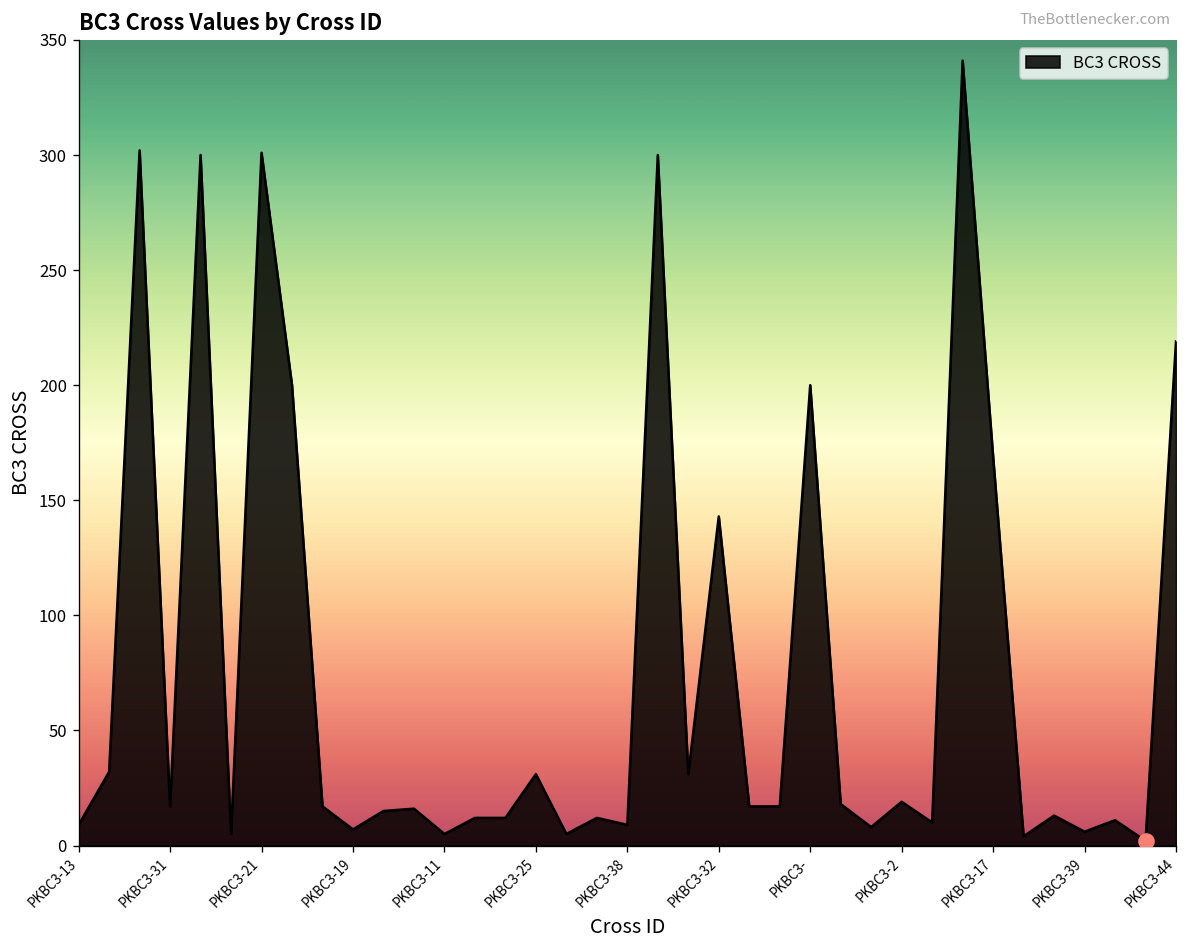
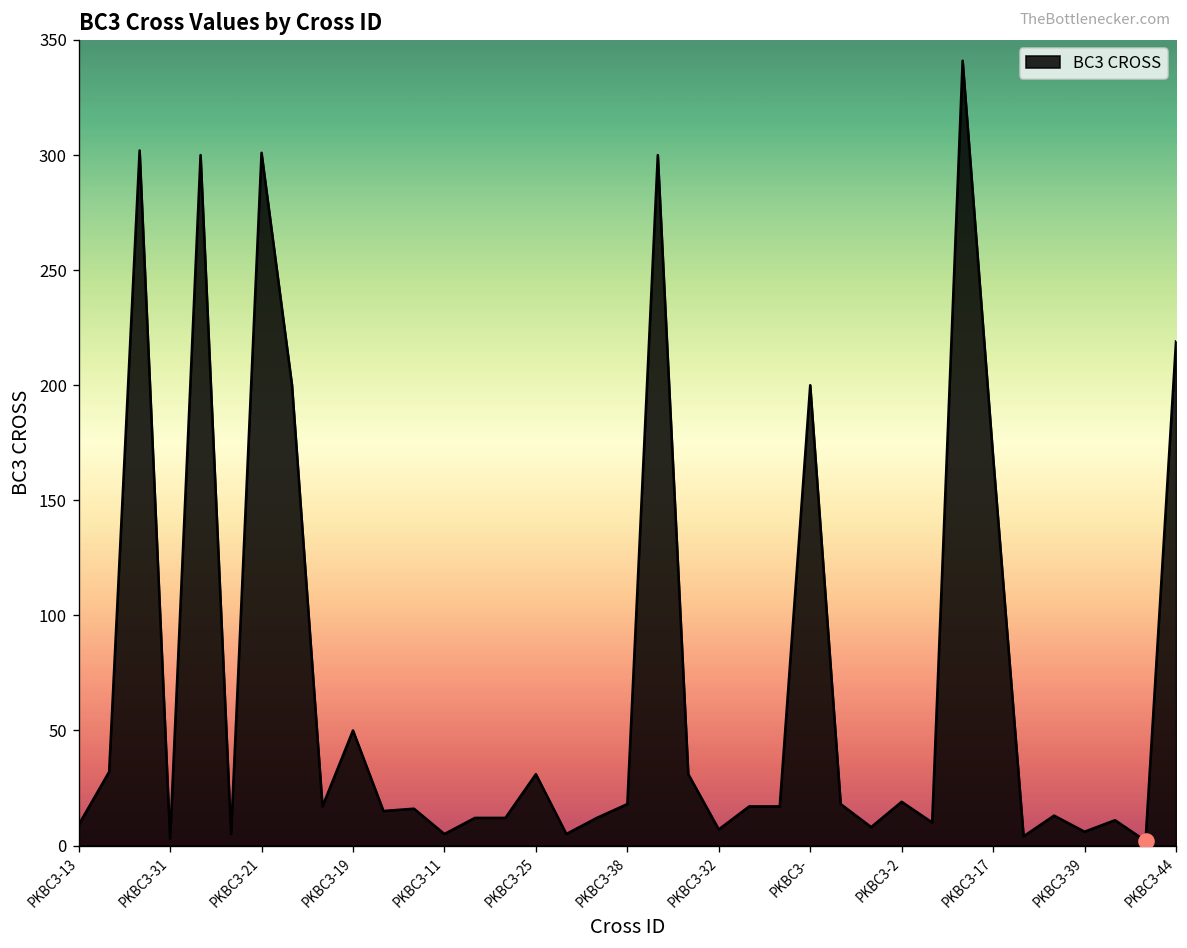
BC3 CROSS, PKBC3-31: 17 -> 3
BC3 CROSS, PKBC3-19: 7 -> 50
BC3 CROSS, PKBC3-38: 9 -> 18
BC3 CROSS, PKBC3-32: 143 -> 7
